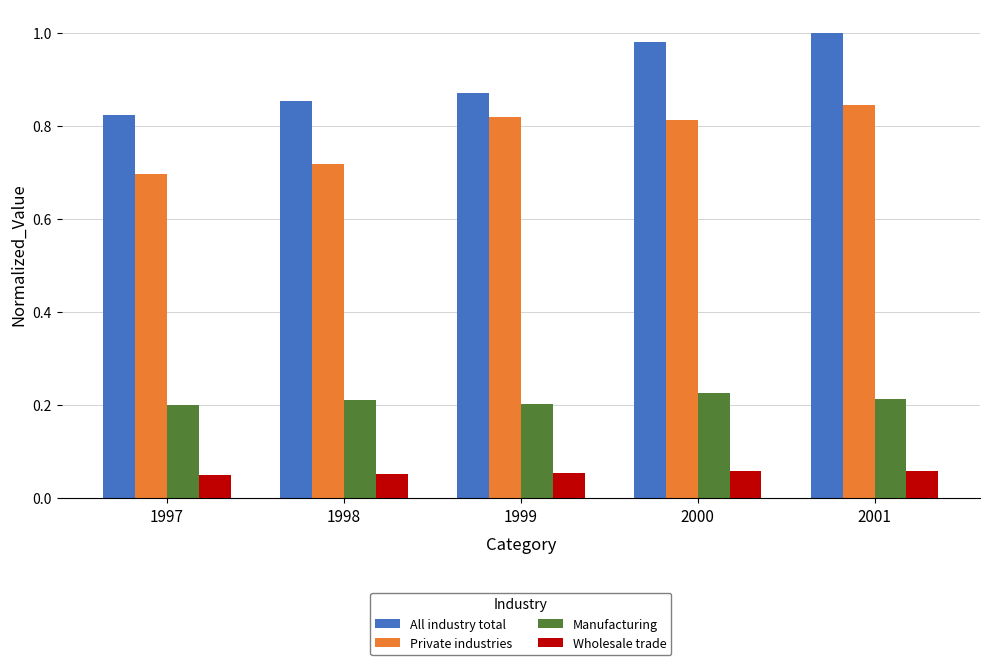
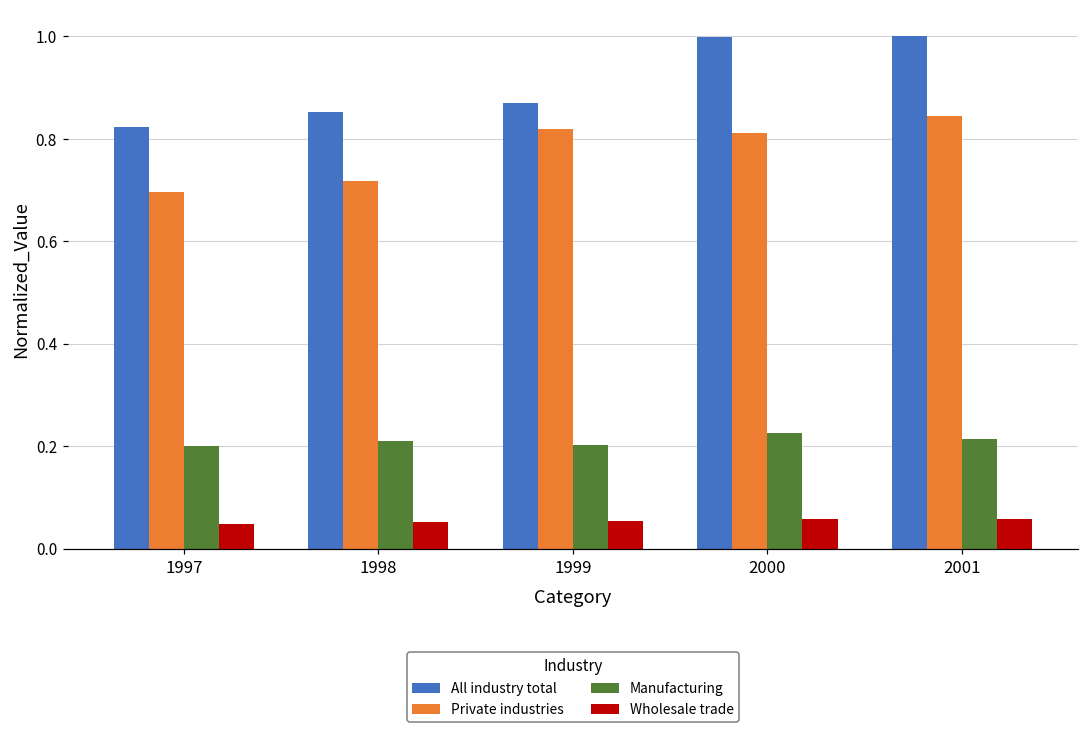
All industry total, 2000: 0.98 -> 1.00
